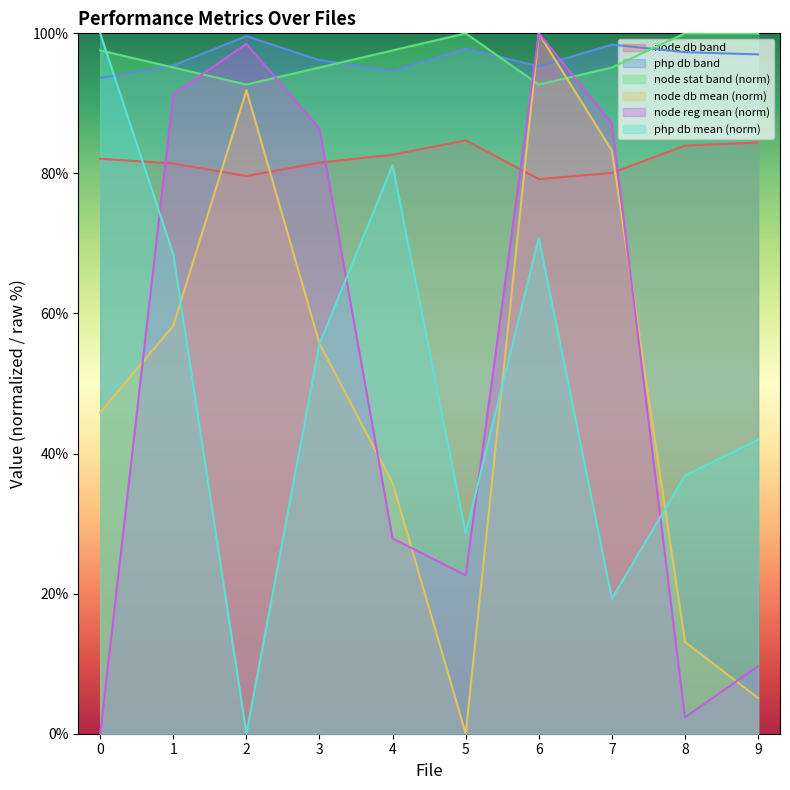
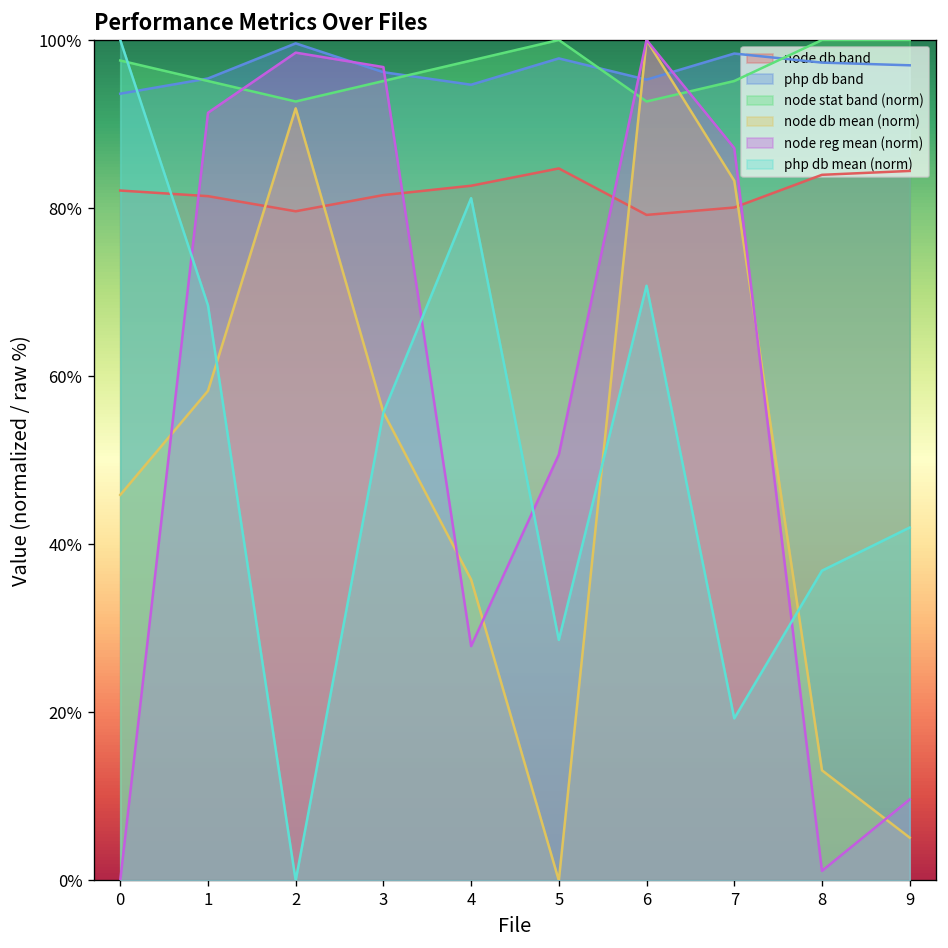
node reg mean (norm), 3: 86% -> 97%
node reg mean (norm), 5: 23% -> 51%
node reg mean (norm), 8: 2% -> 1%
